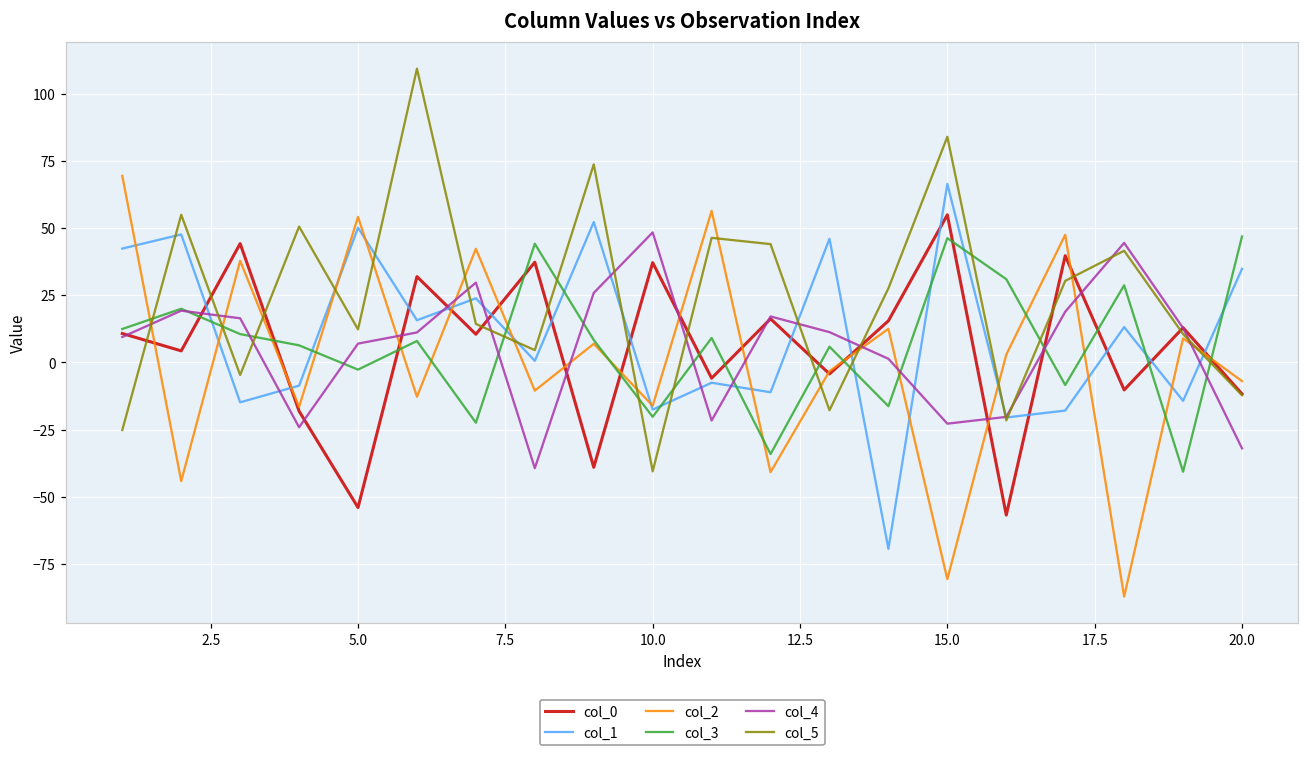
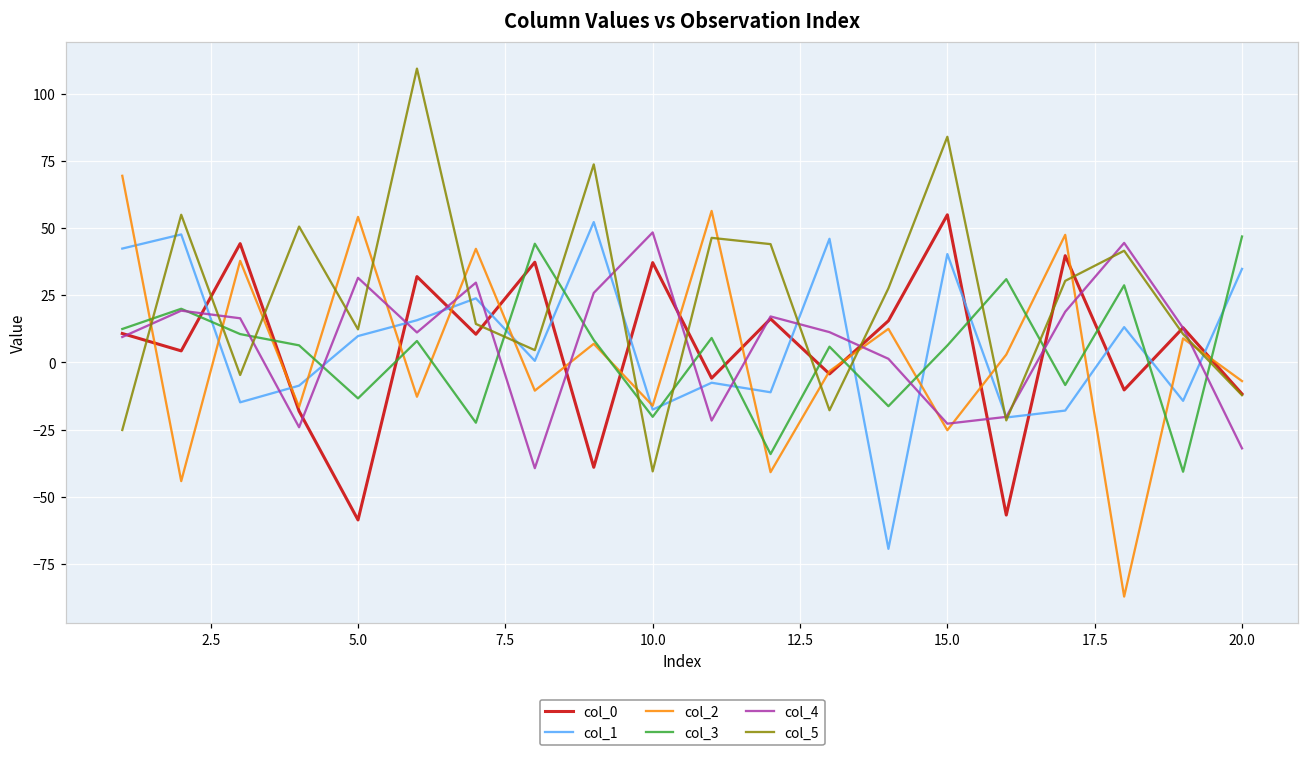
col_0, 5.0: -54 -> -59
col_1, 5.0: 50 -> 10
col_3, 5.0: -3 -> -13
col_4, 5.0: 7 -> 31
col_1, 15.0: 66 -> 40
col_2, 15.0: -81 -> -25
col_3, 15.0: 46 -> 6
